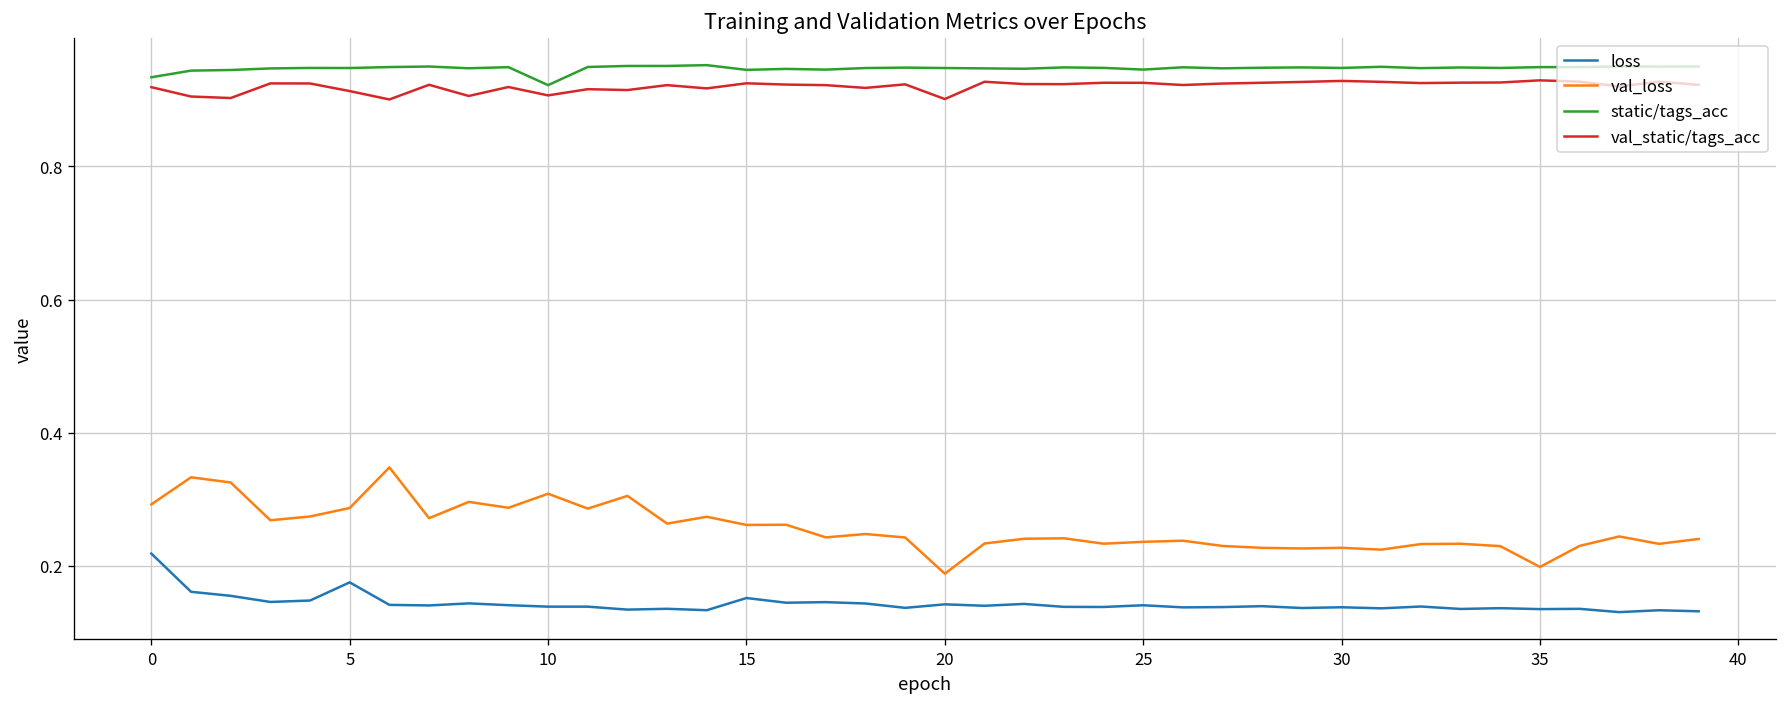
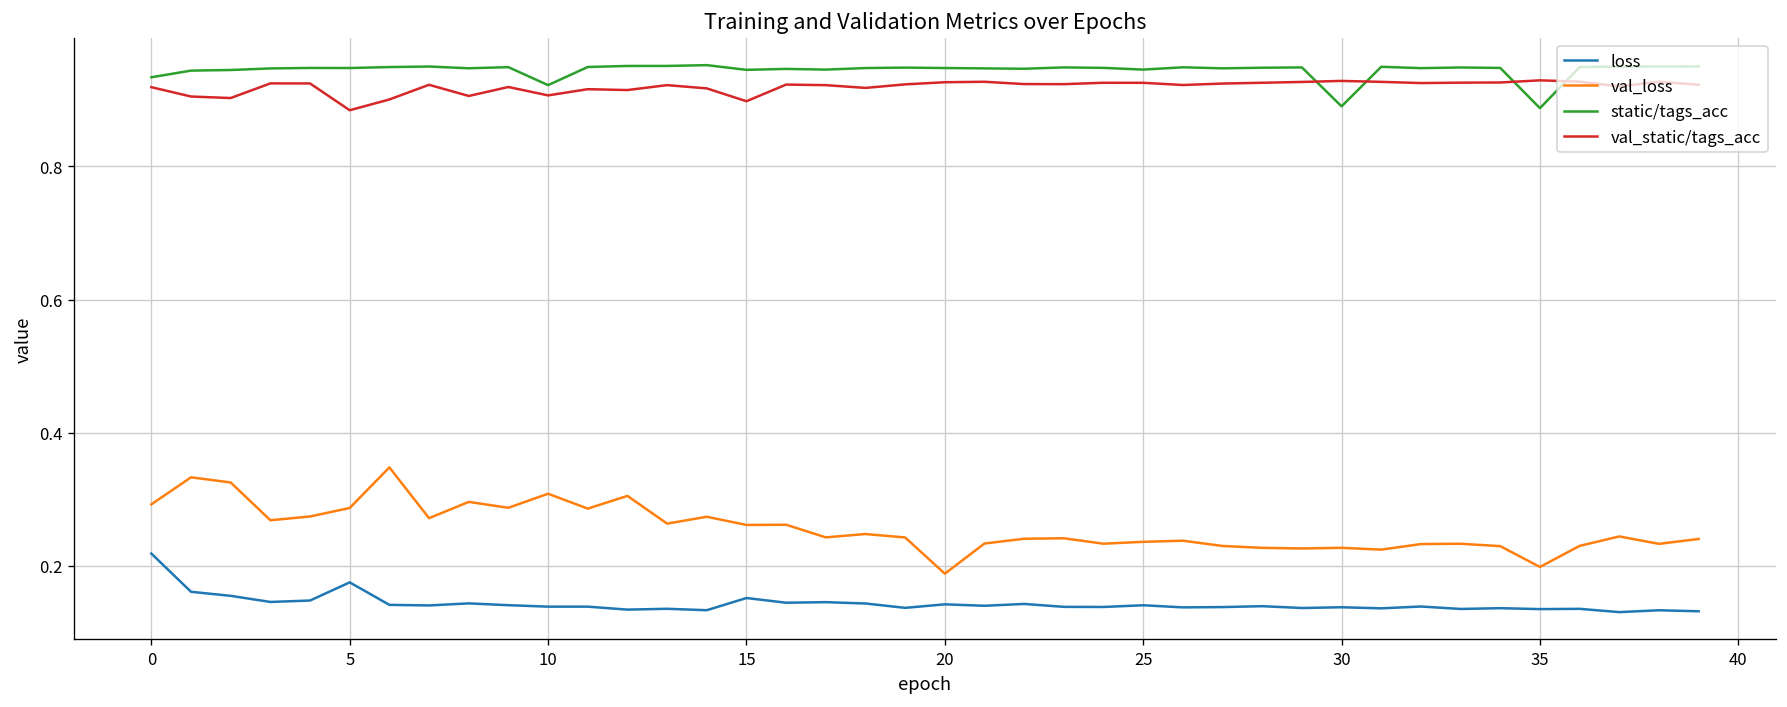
val_static/tags_acc, 5: 0.91 -> 0.88
val_static/tags_acc, 15: 0.92 -> 0.90
val_static/tags_acc, 20: 0.90 -> 0.93
static/tags_acc, 30: 0.95 -> 0.89
static/tags_acc, 35: 0.95 -> 0.89
